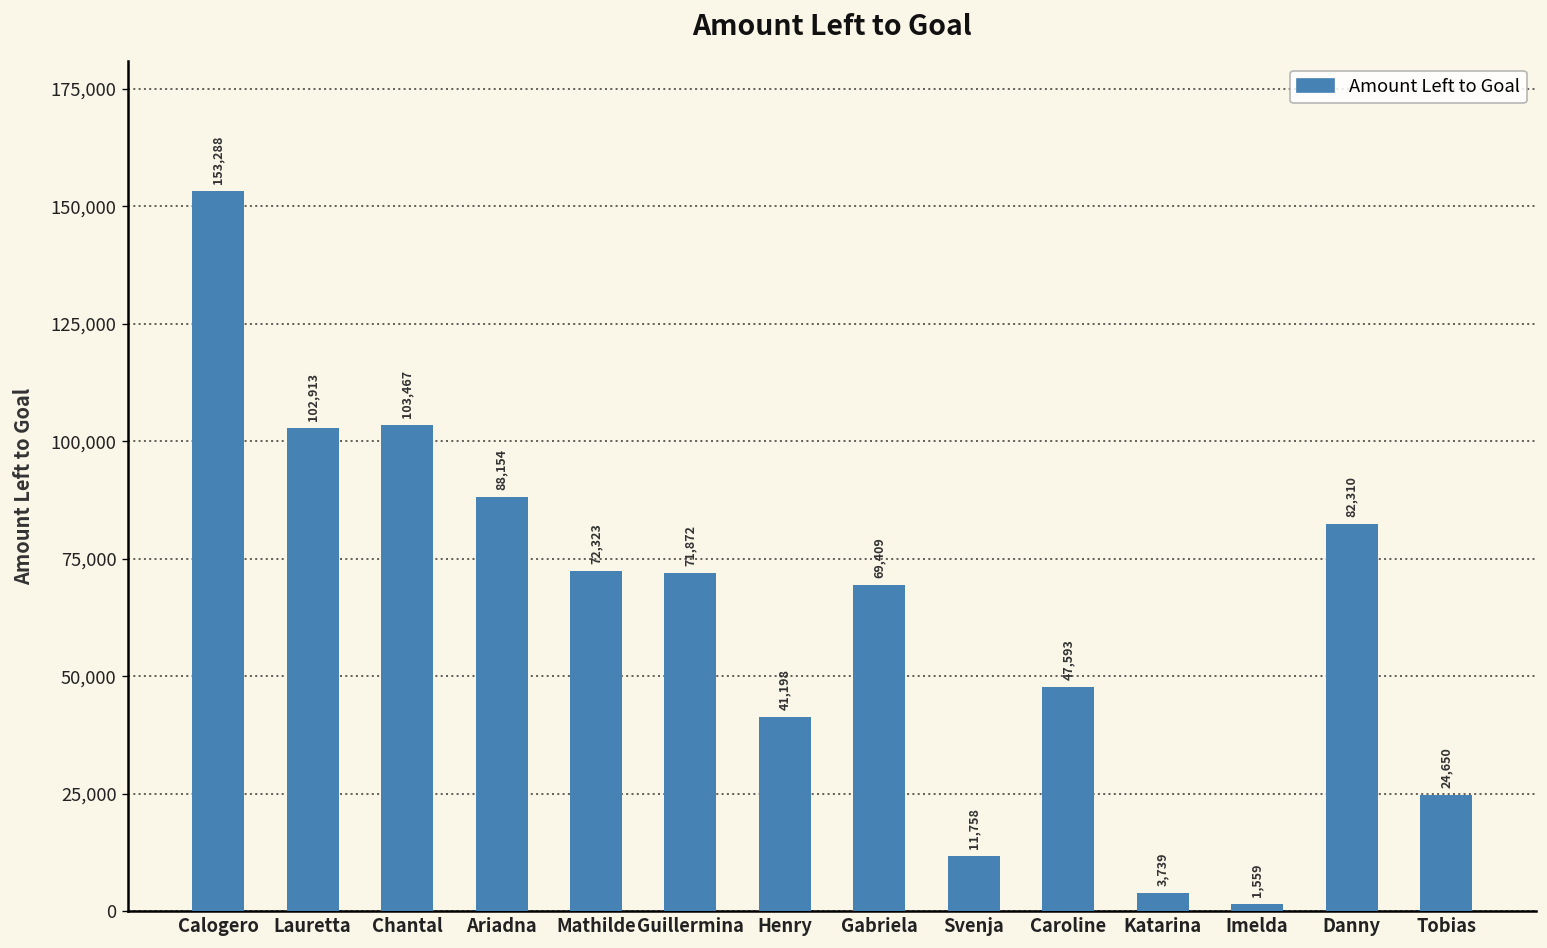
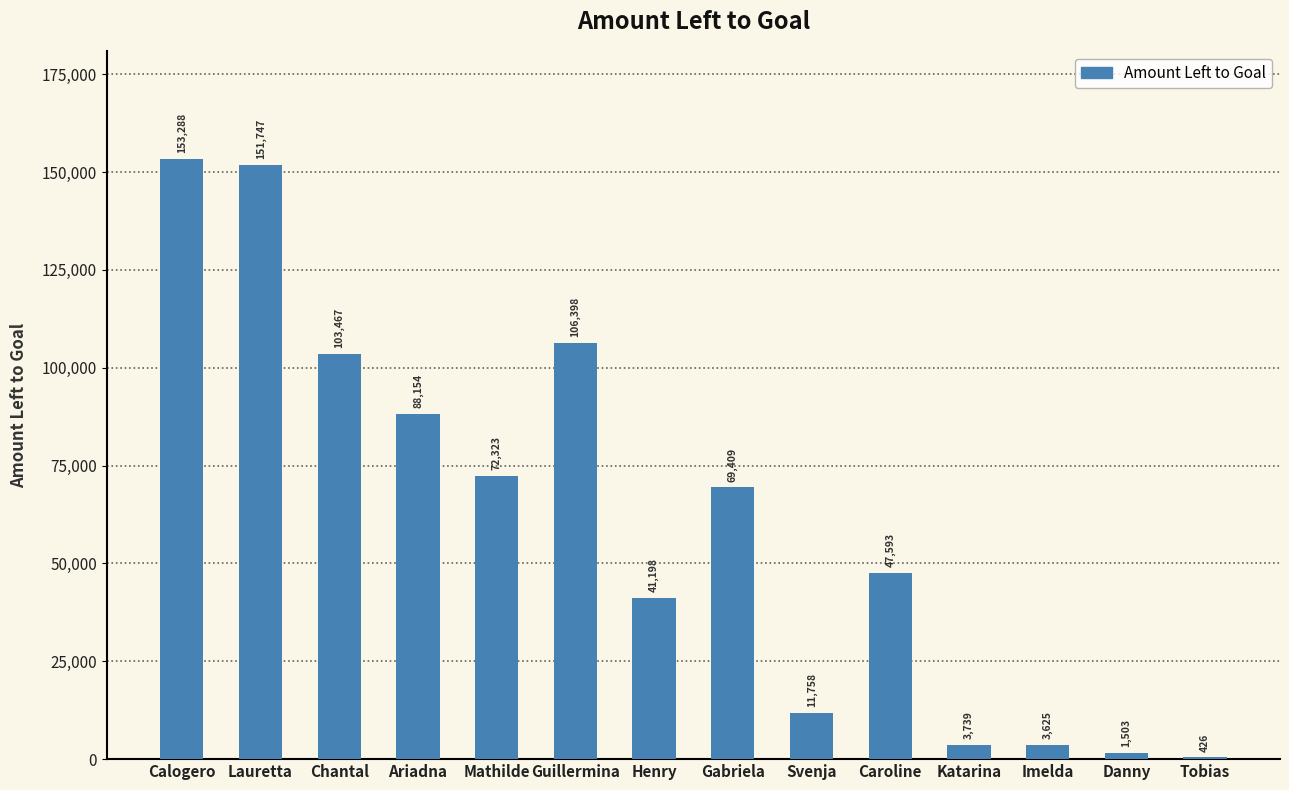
Lauretta: 102,913 -> 151,747
Guillermina: 71,872 -> 106,398
Imelda: 1,559 -> 3,625
Danny: 82,310 -> 1,503
Tobias: 24,650 -> 426
